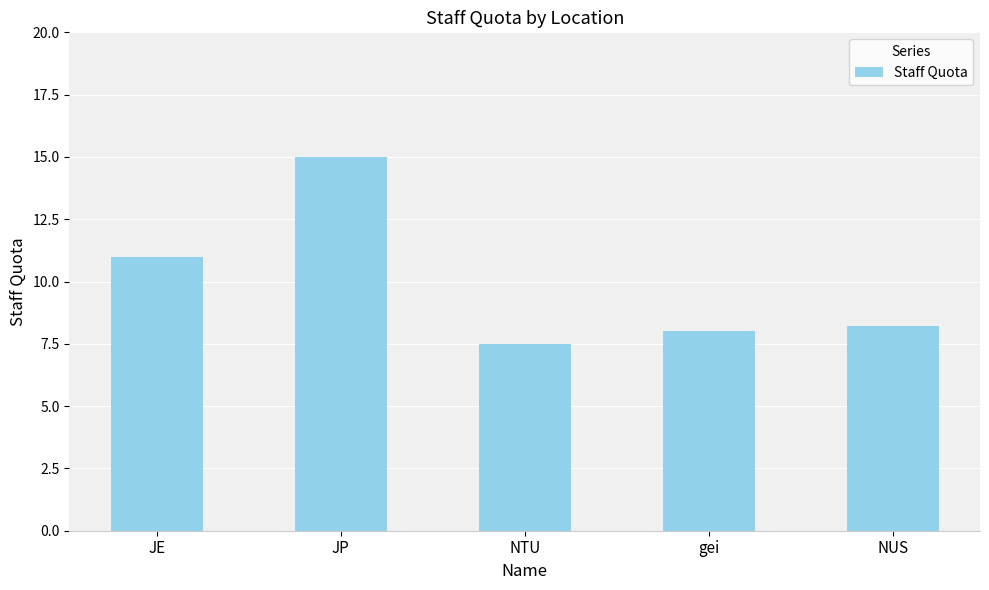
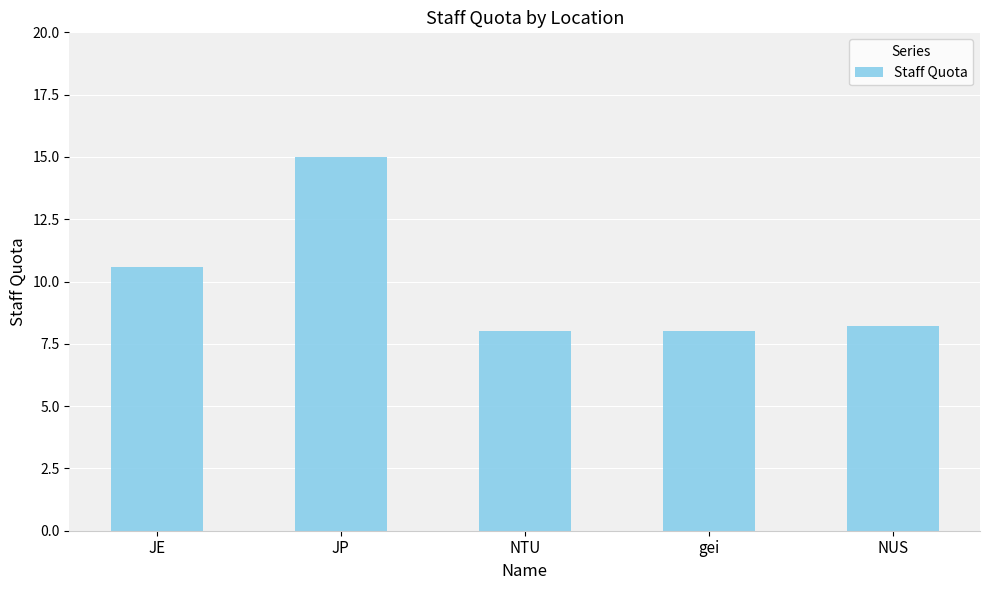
JE: 11.0 -> 10.6
NTU: 7.5 -> 8.0
